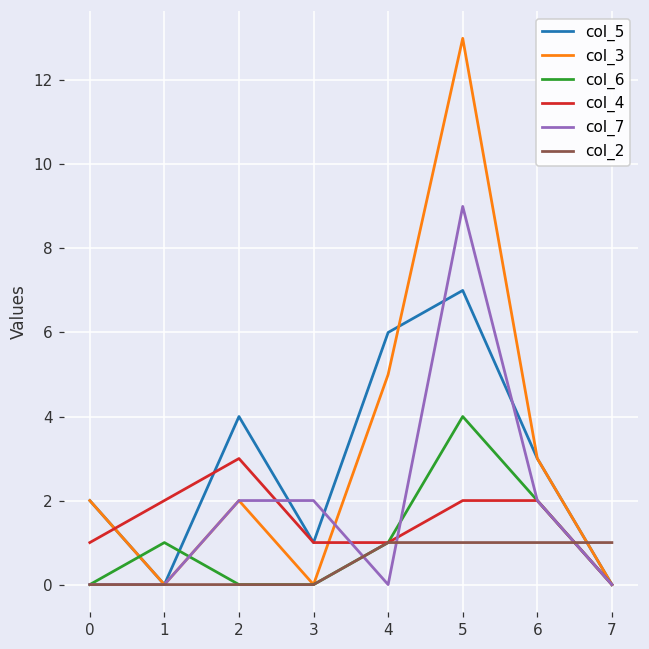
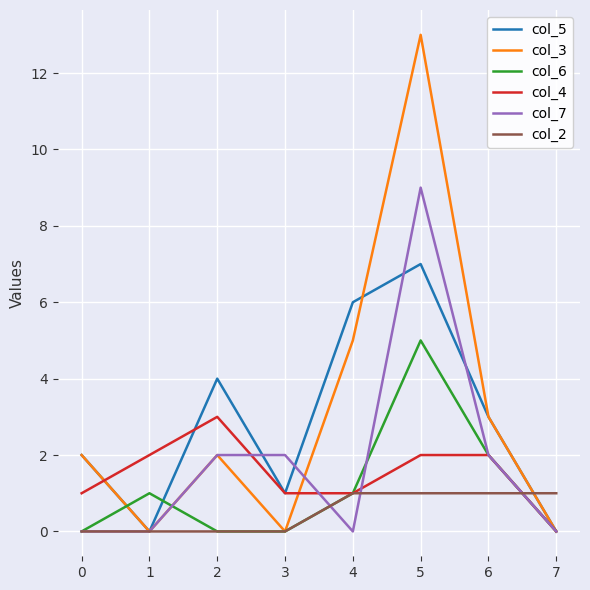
col_6, 5: 4 -> 5
